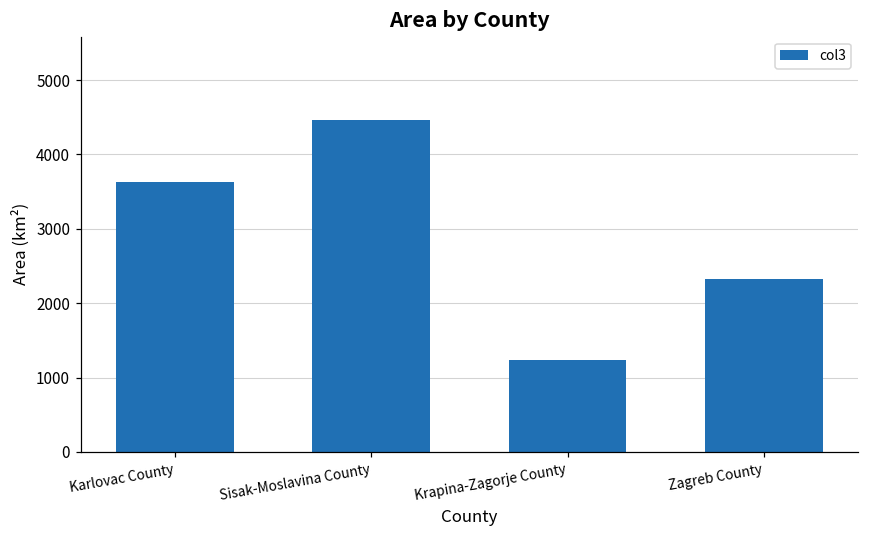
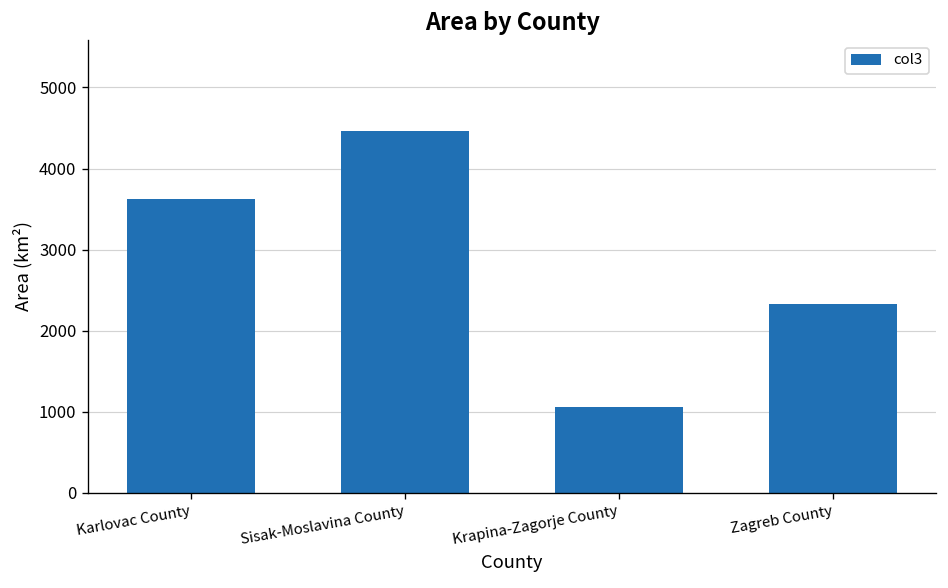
Krapina-Zagorje County: 1200 -> 1100
